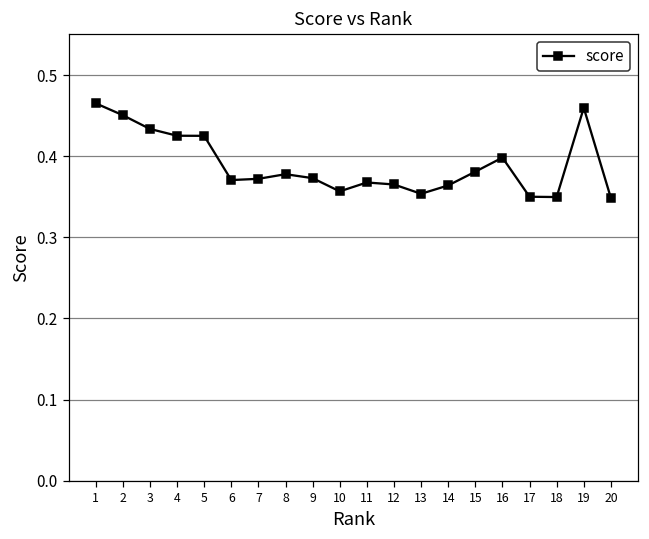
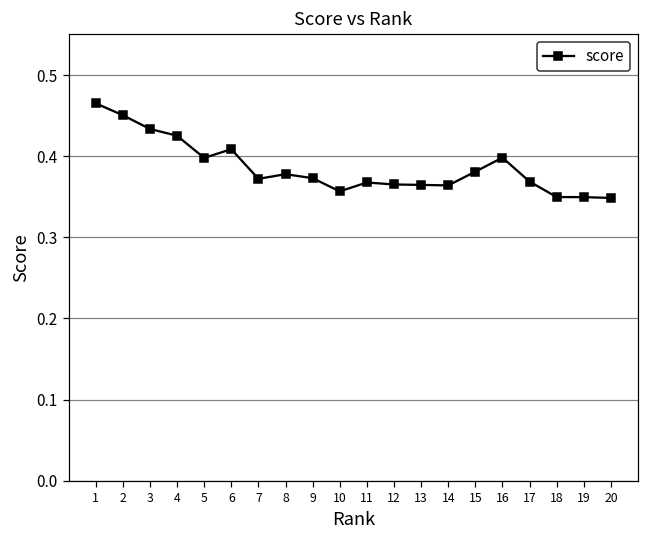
5: 0.43 -> 0.40
6: 0.37 -> 0.41
13: 0.35 -> 0.36
17: 0.35 -> 0.37
19: 0.46 -> 0.35
